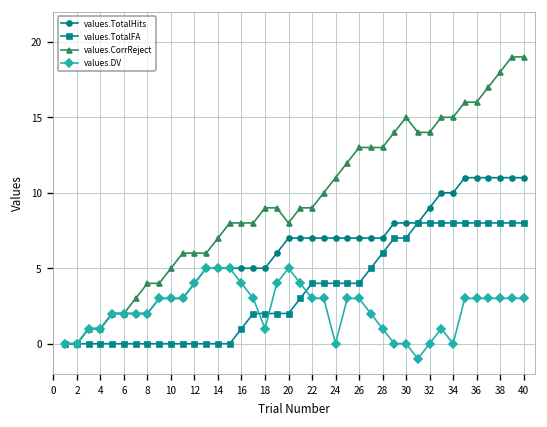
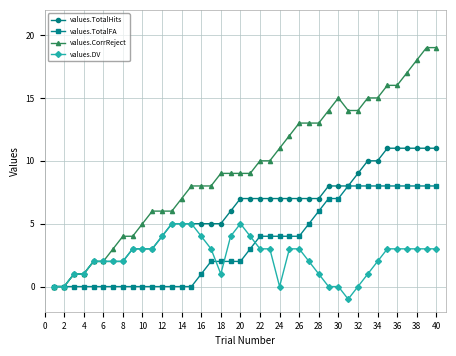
values.CorrReject, 20: 8 -> 9
values.CorrReject, 22: 9 -> 10
values.DV, 34: 0 -> 2
